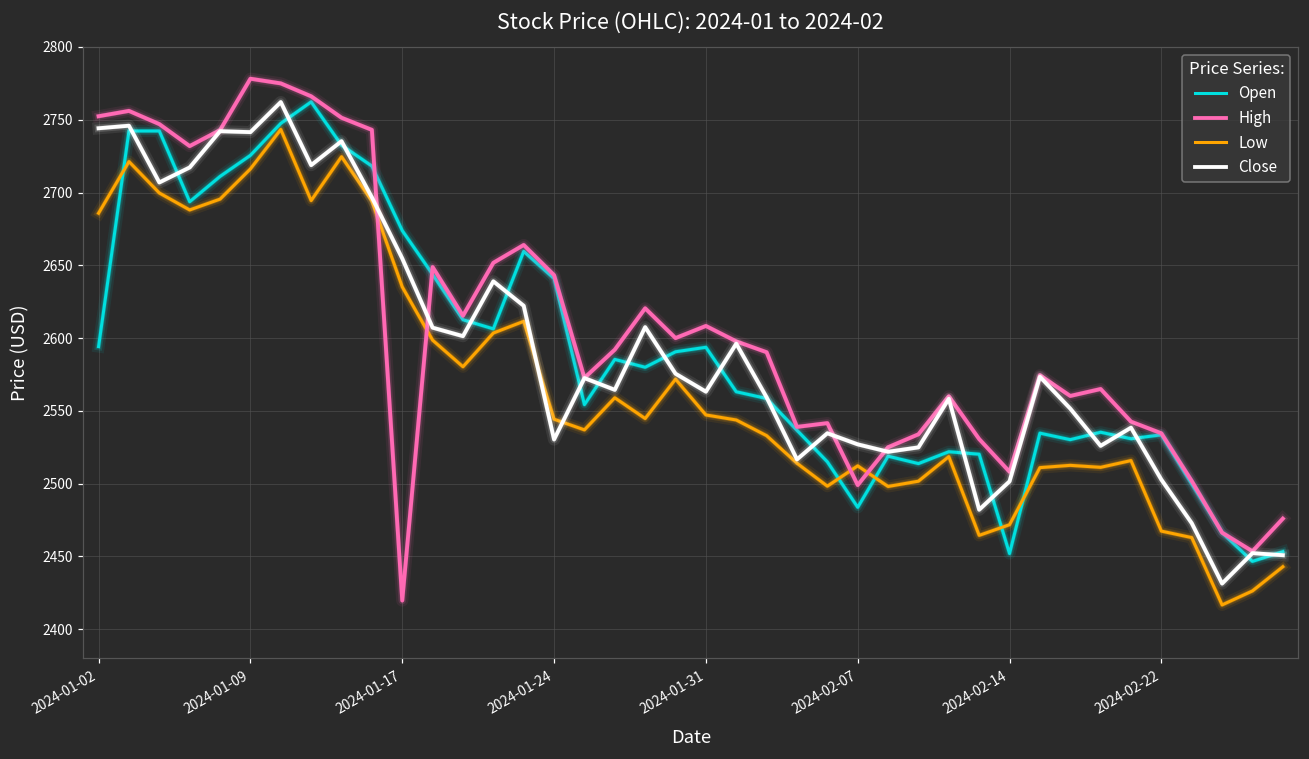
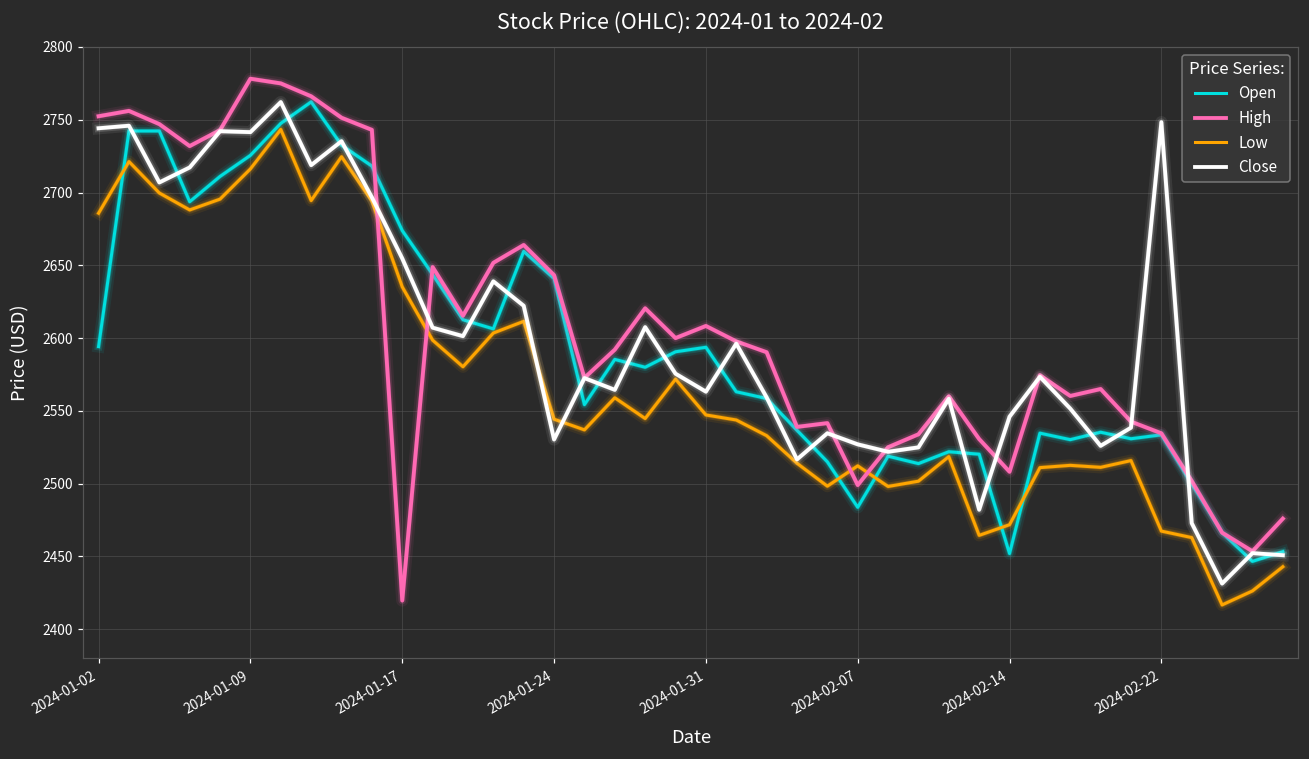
Close, 2024-02-14: 2502 -> 2546
Close, 2024-02-22: 2503 -> 2748
